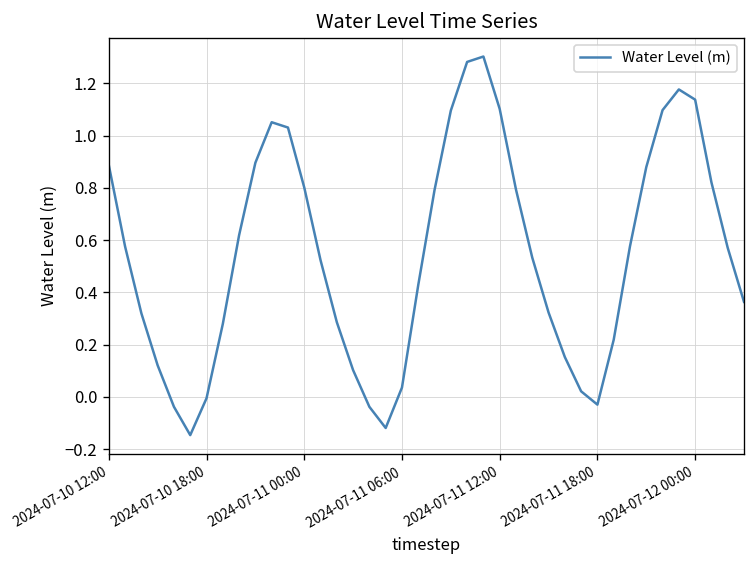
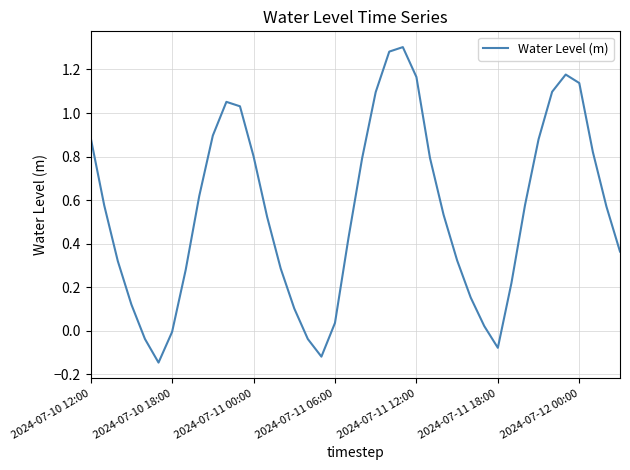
2024-07-11 12:00: 1.10 -> 1.17
2024-07-11 18:00: -0.03 -> -0.08
